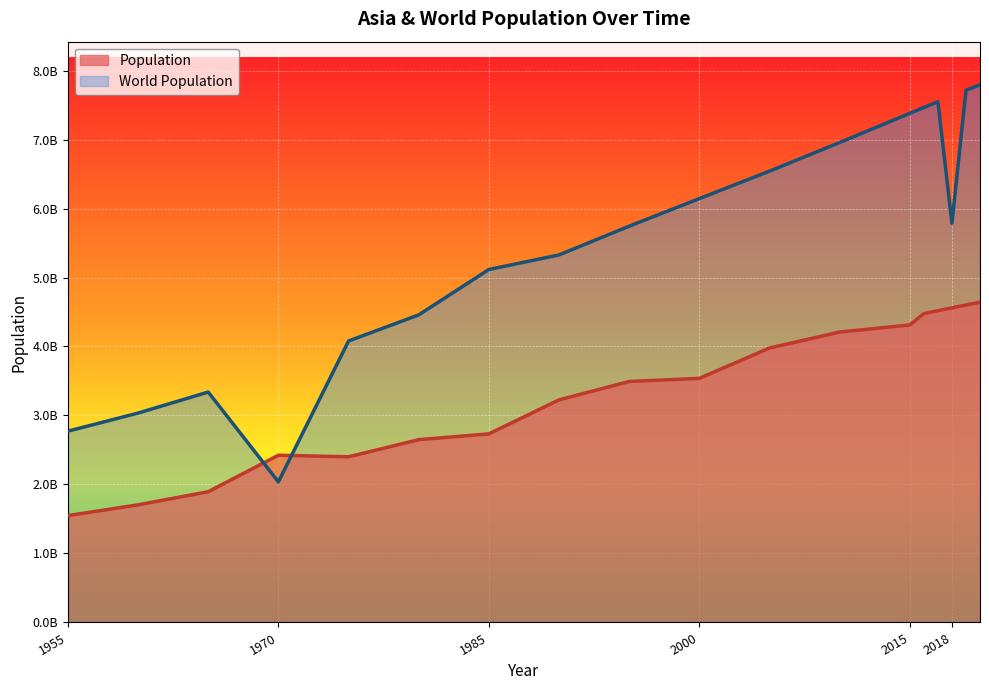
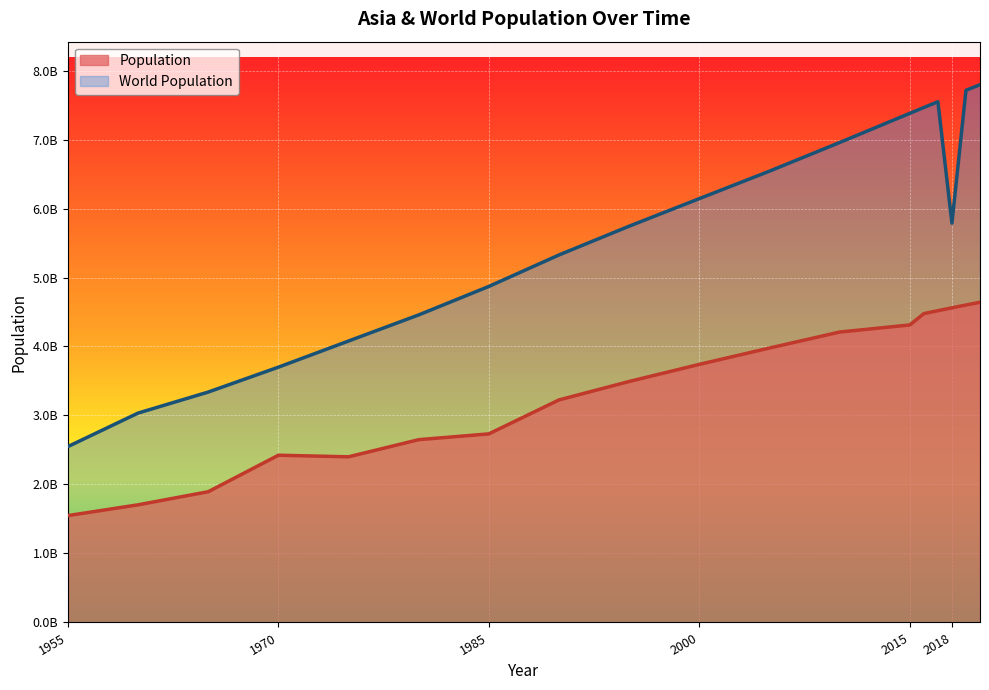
World Population, 1955: 2800000000 -> 2500000000
World Population, 1970: 2000000000 -> 3700000000
World Population, 1985: 5100000000 -> 4900000000
Population, 2000: 3500000000 -> 3700000000
